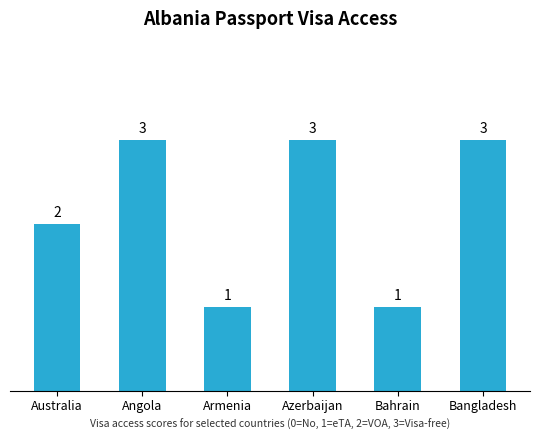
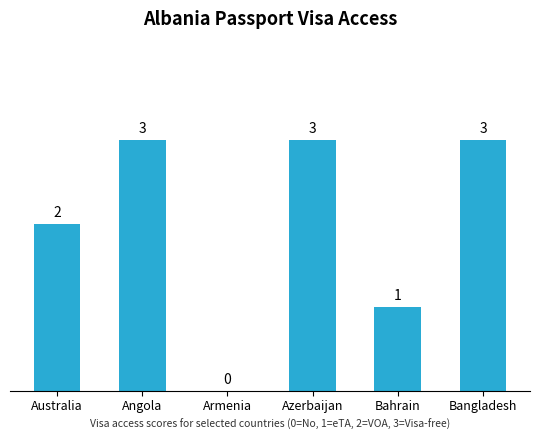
Armenia: 1 -> 0
